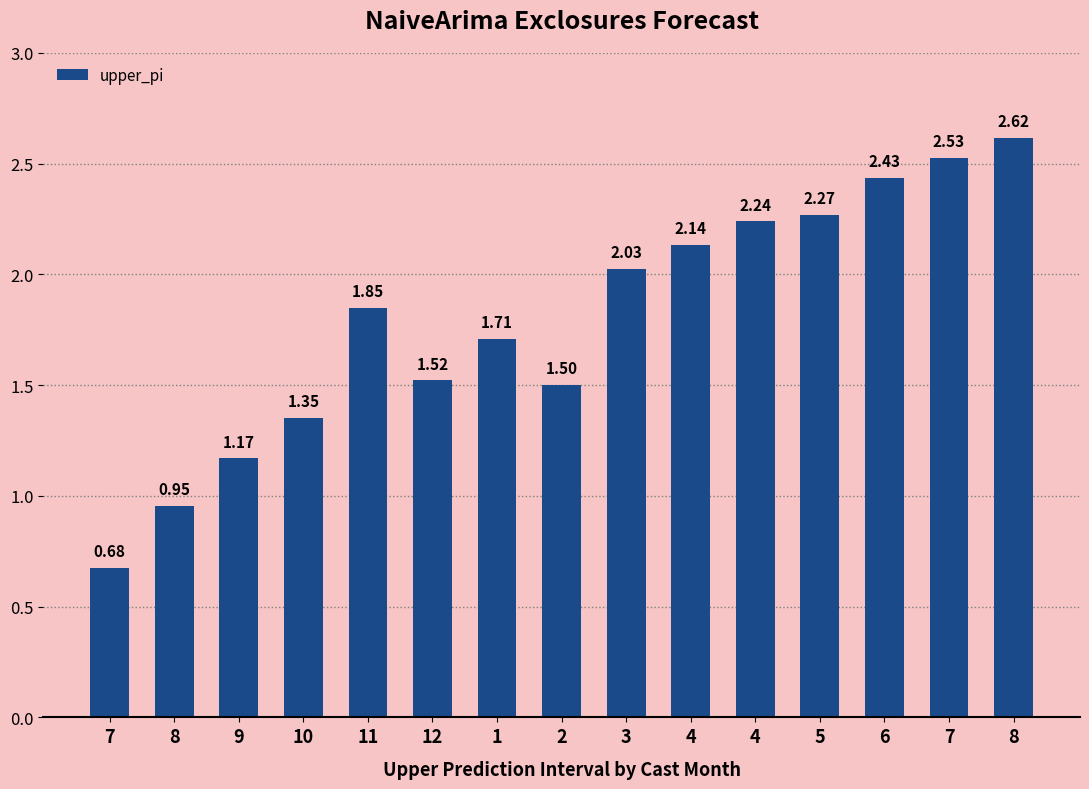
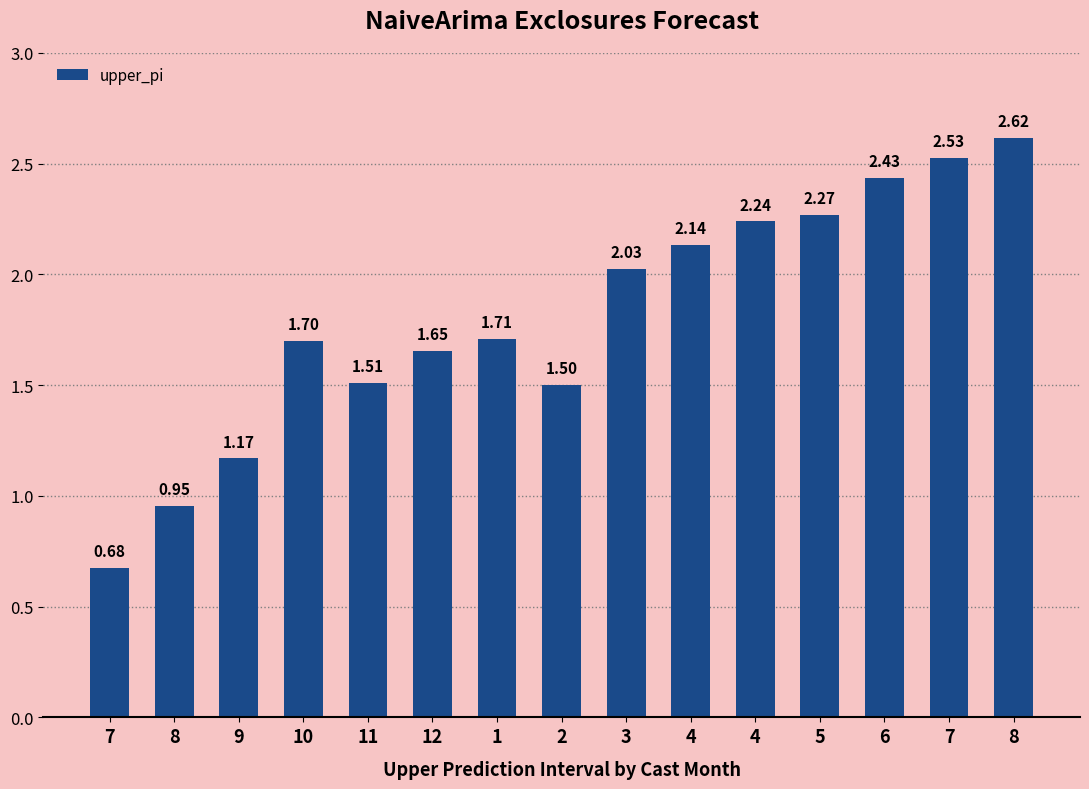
10: 1.35 -> 1.70
11: 1.85 -> 1.51
12: 1.52 -> 1.65
